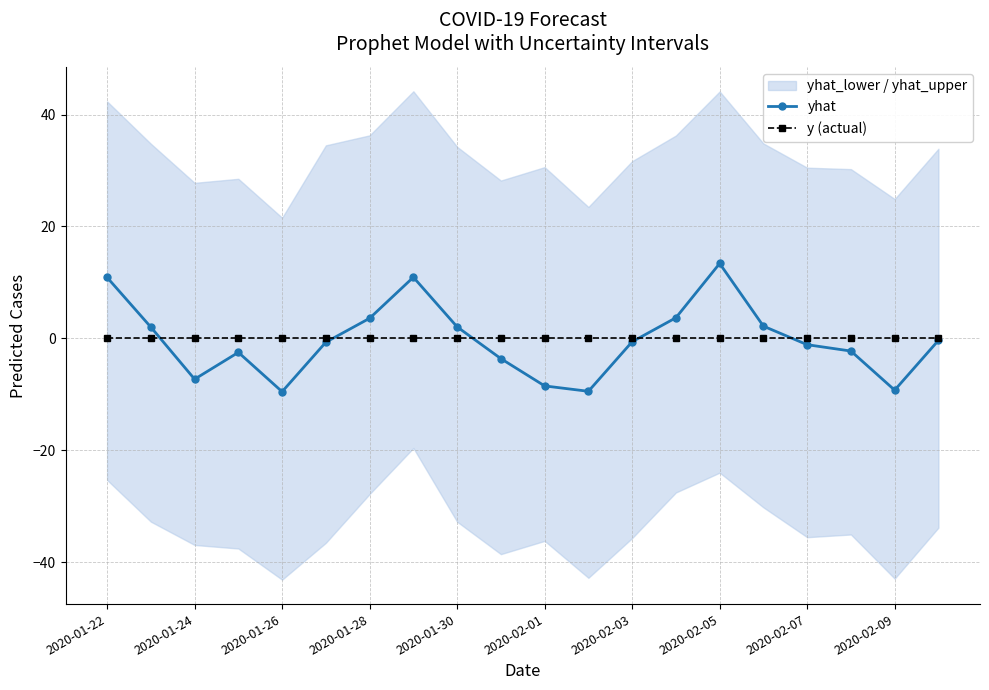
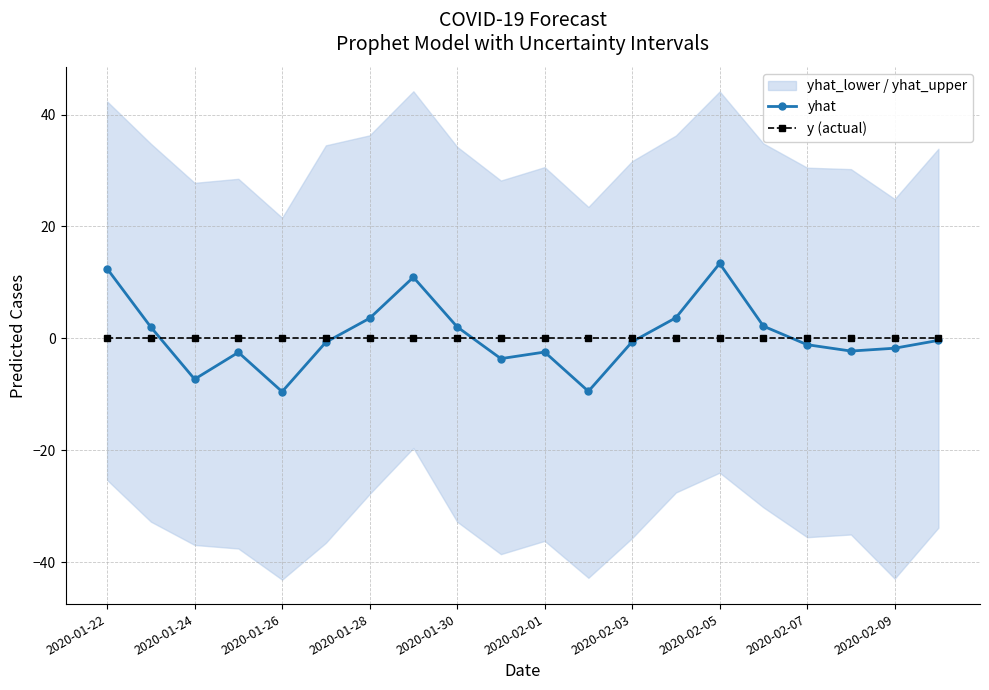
yhat, 2020-01-22: 11 -> 12
yhat, 2020-02-01: -8 -> -2
yhat, 2020-02-09: -9 -> -2
